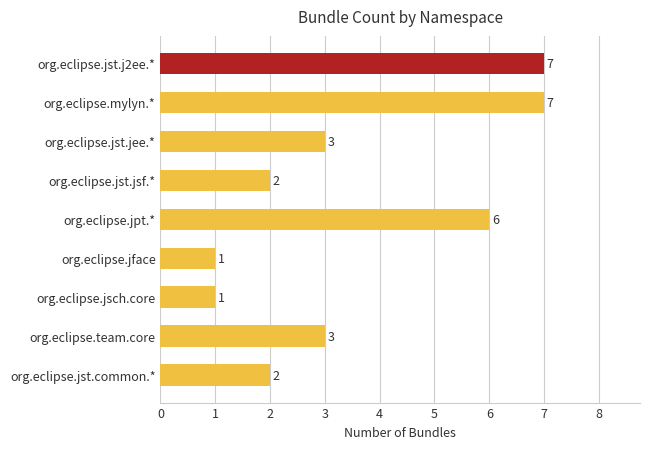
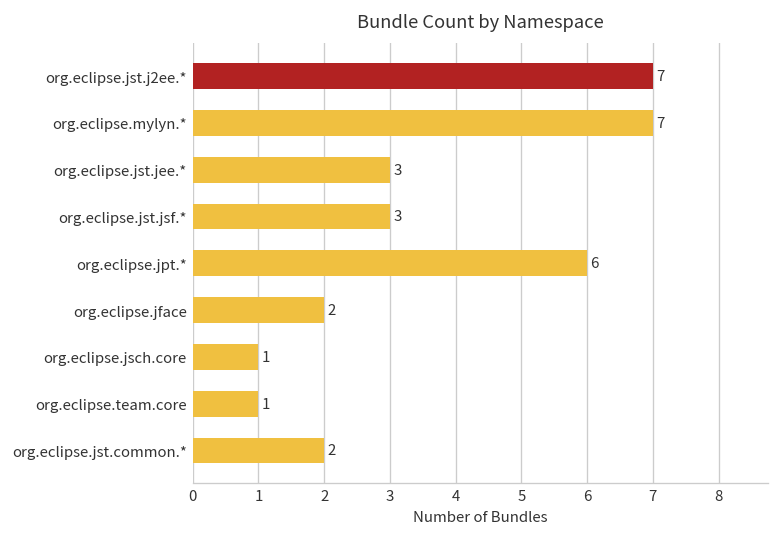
org.eclipse.jst.jsf.*: 2 -> 3
org.eclipse.jface: 1 -> 2
org.eclipse.team.core: 3 -> 1
